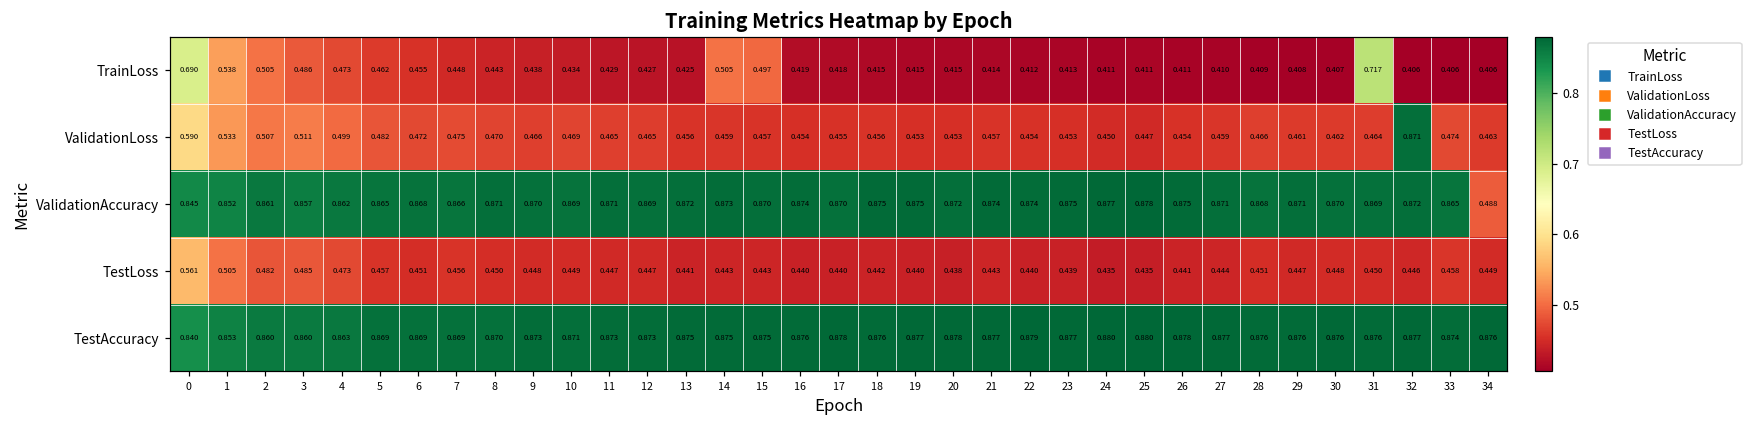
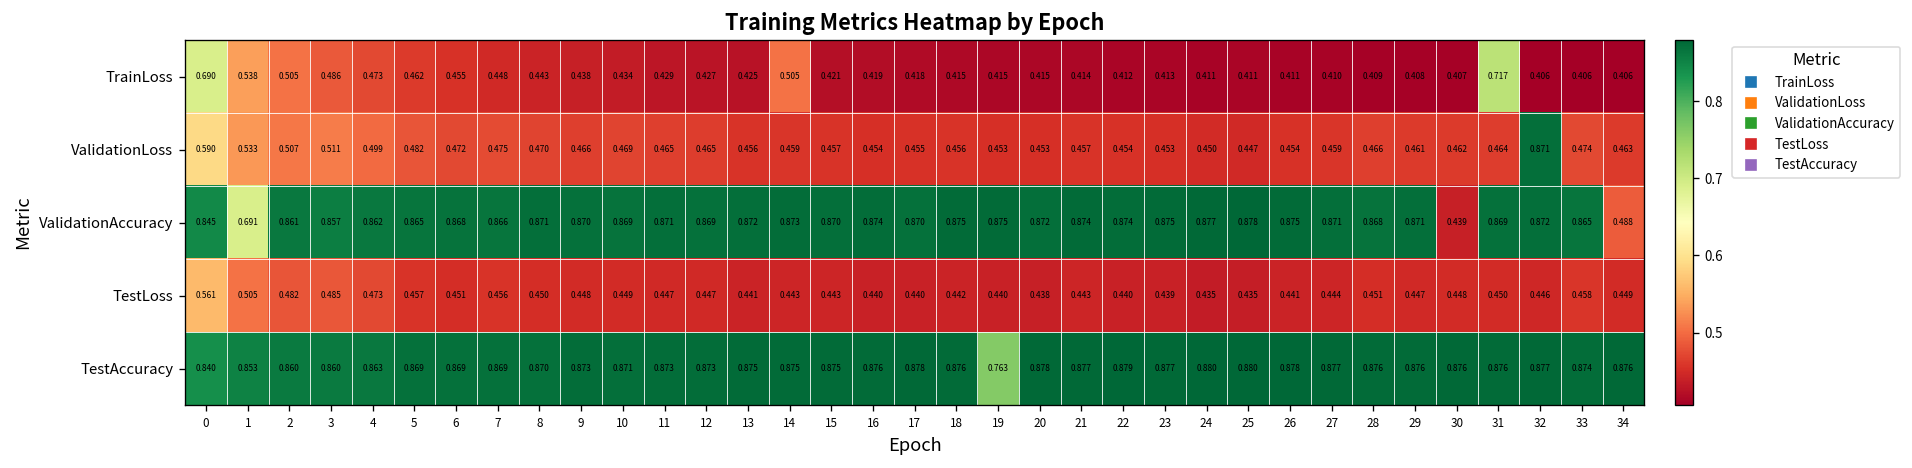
TrainLoss, 15: 0.497 -> 0.421
ValidationAccuracy, 1: 0.852 -> 0.691
ValidationAccuracy, 30: 0.870 -> 0.439
TestAccuracy, 19: 0.877 -> 0.763
